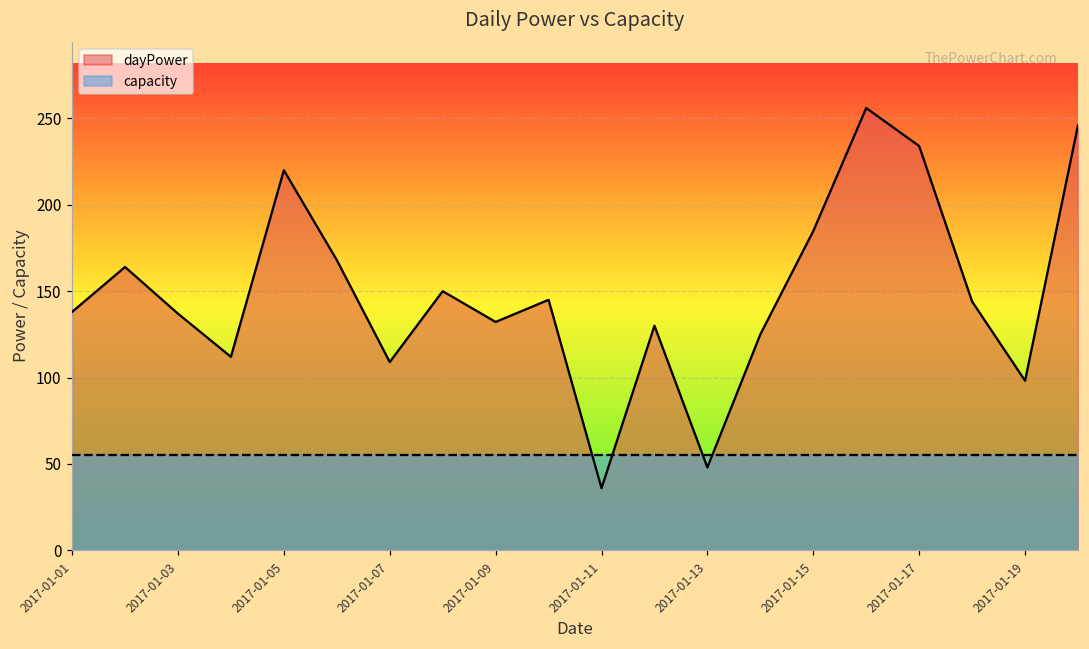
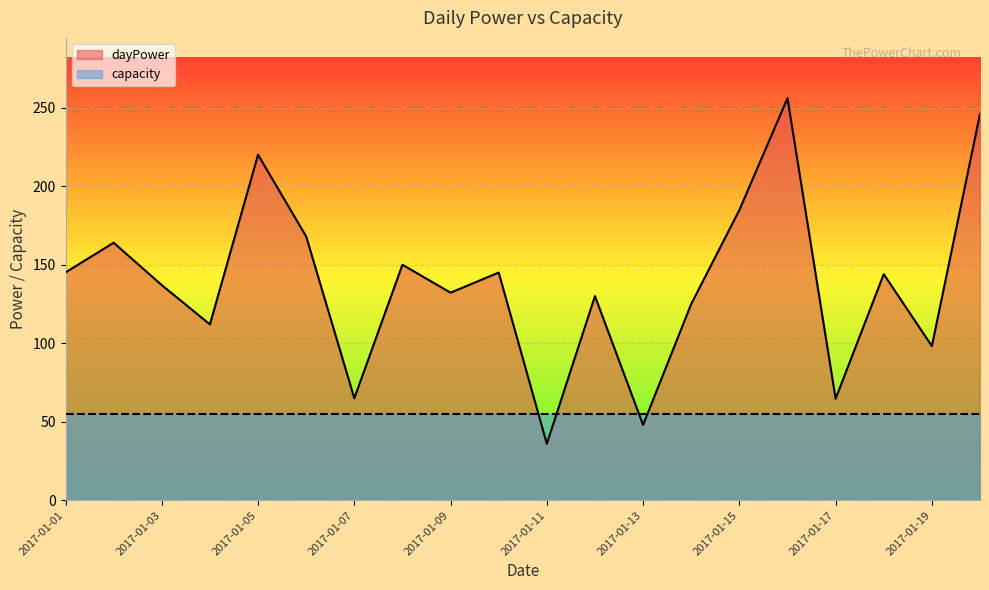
dayPower, 2017-01-01: 138 -> 145
dayPower, 2017-01-07: 109 -> 65
dayPower, 2017-01-17: 234 -> 65
